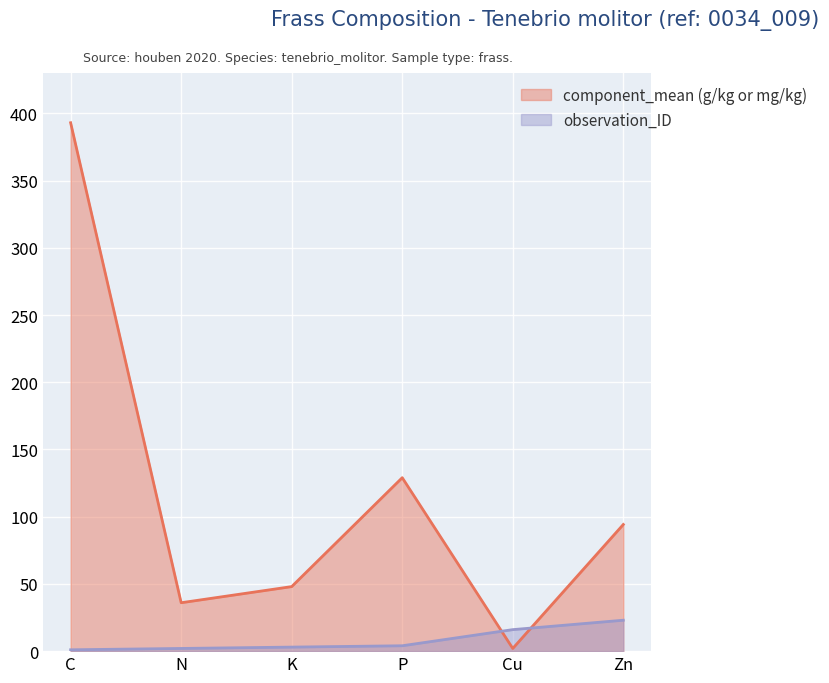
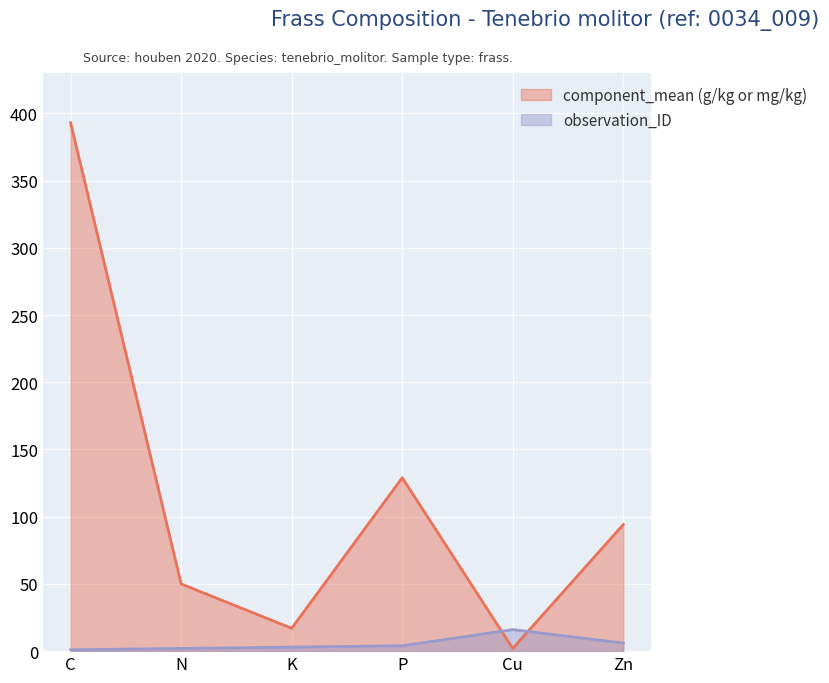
component_mean (g/kg or mg/kg), N: 36 -> 50
component_mean (g/kg or mg/kg), K: 48 -> 17
observation_ID, Zn: 23 -> 6
